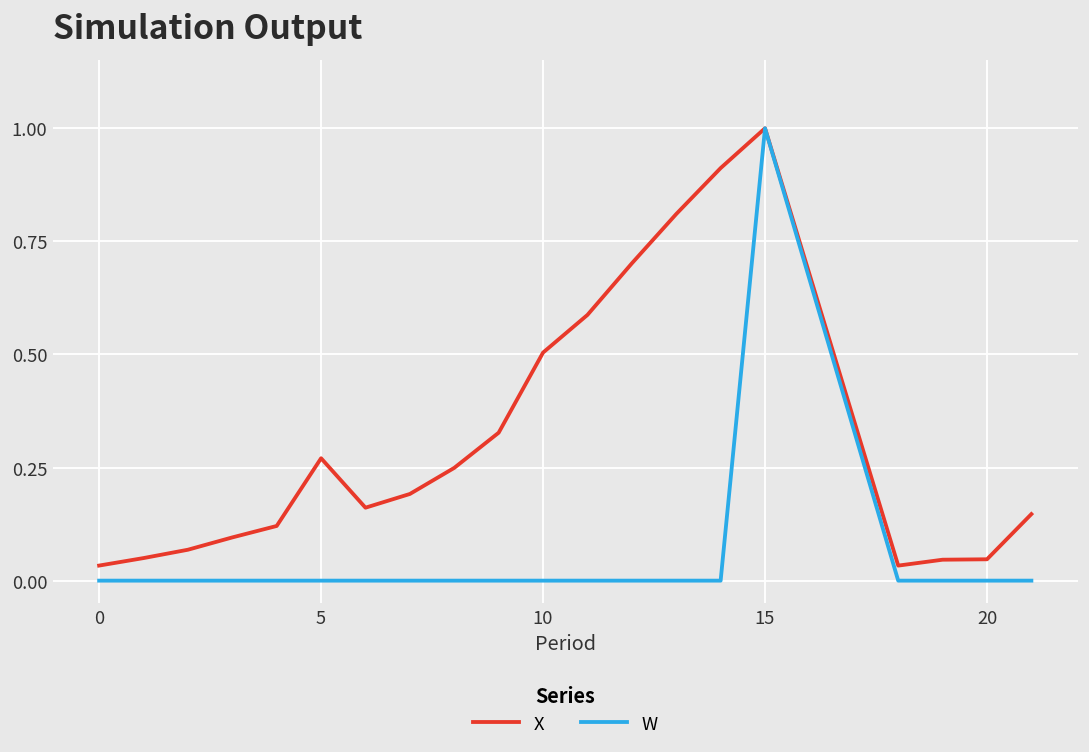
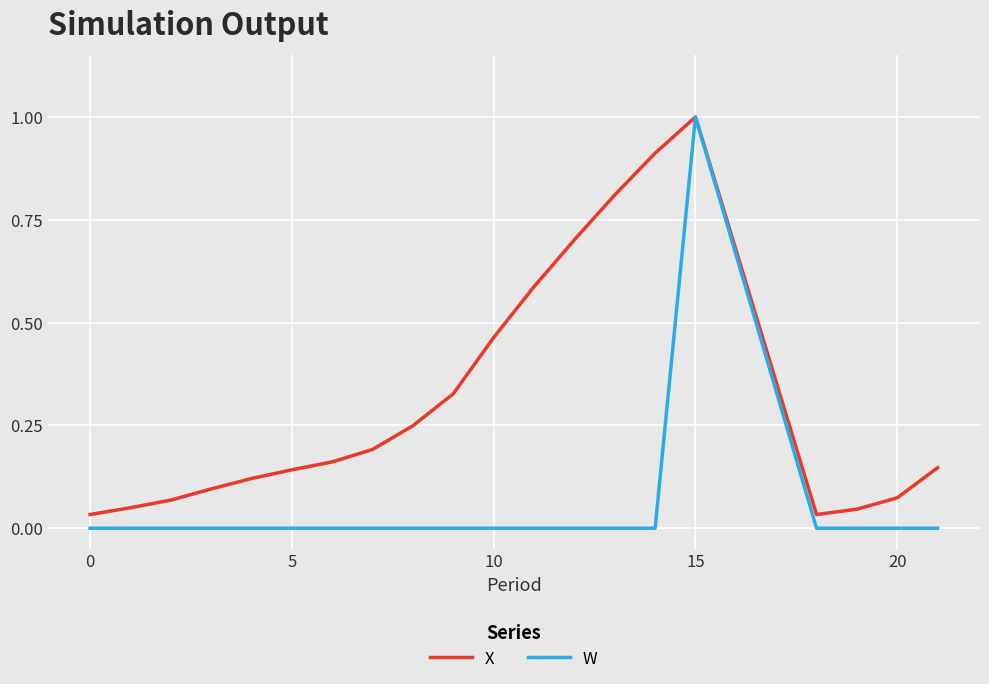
X, 5: 0.27 -> 0.14
X, 10: 0.50 -> 0.46
X, 20: 0.05 -> 0.07
